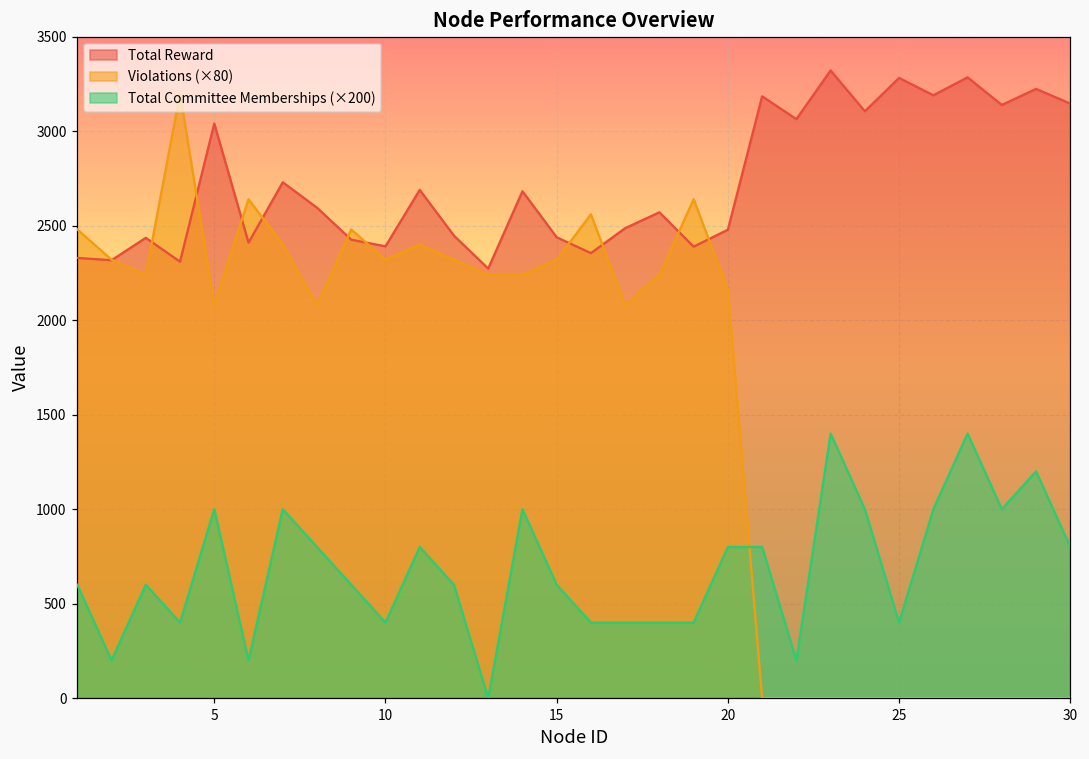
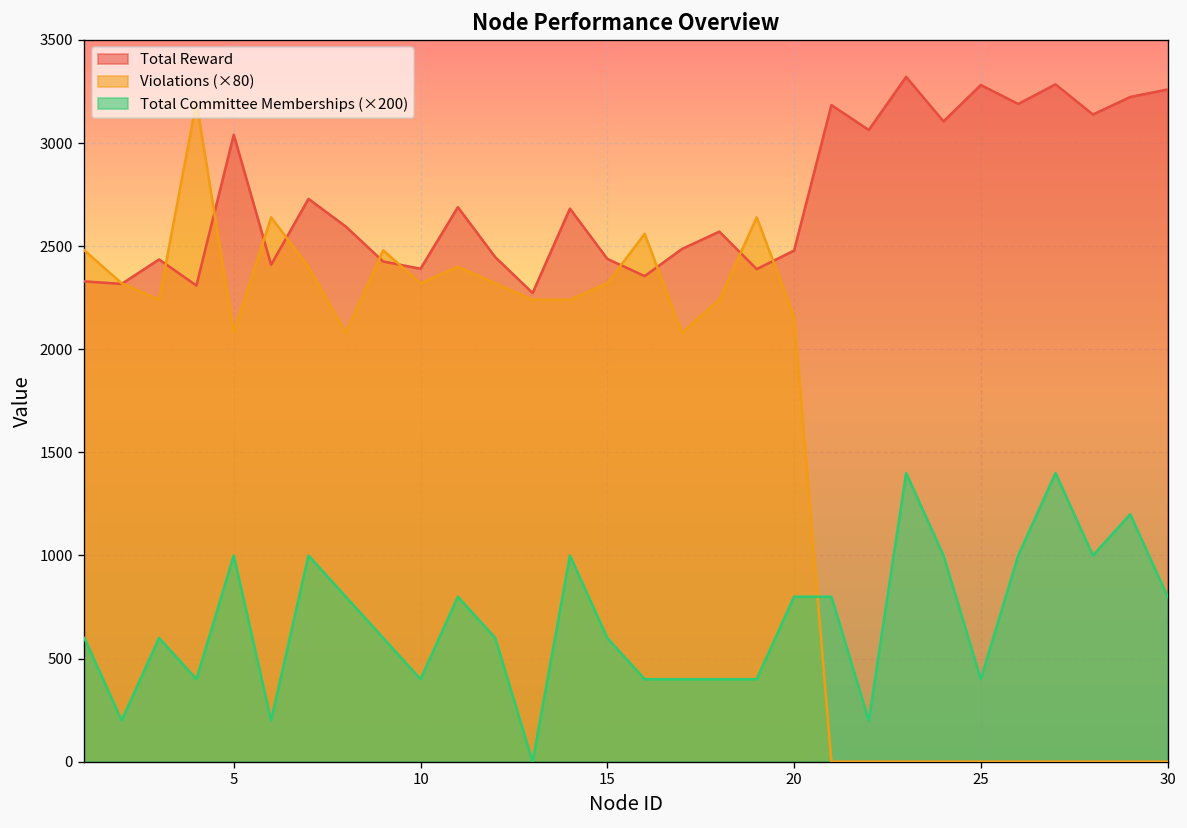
Total Reward, 30: 3150 -> 3260
